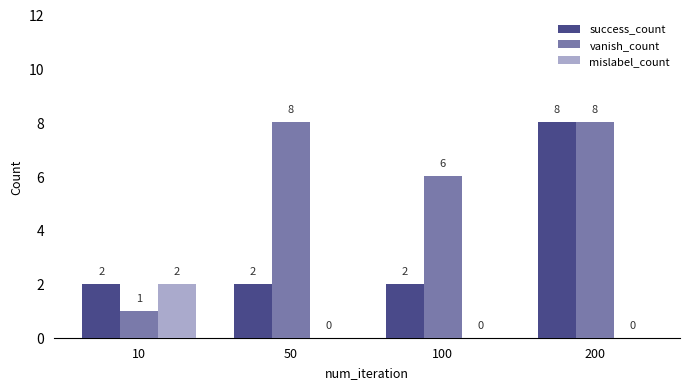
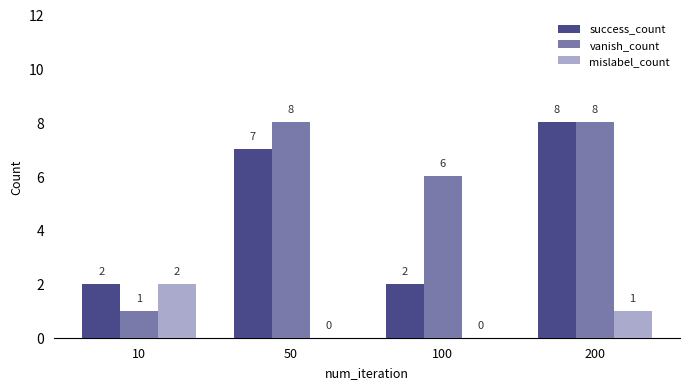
success_count, 50: 2 -> 7
mislabel_count, 200: 0 -> 1
